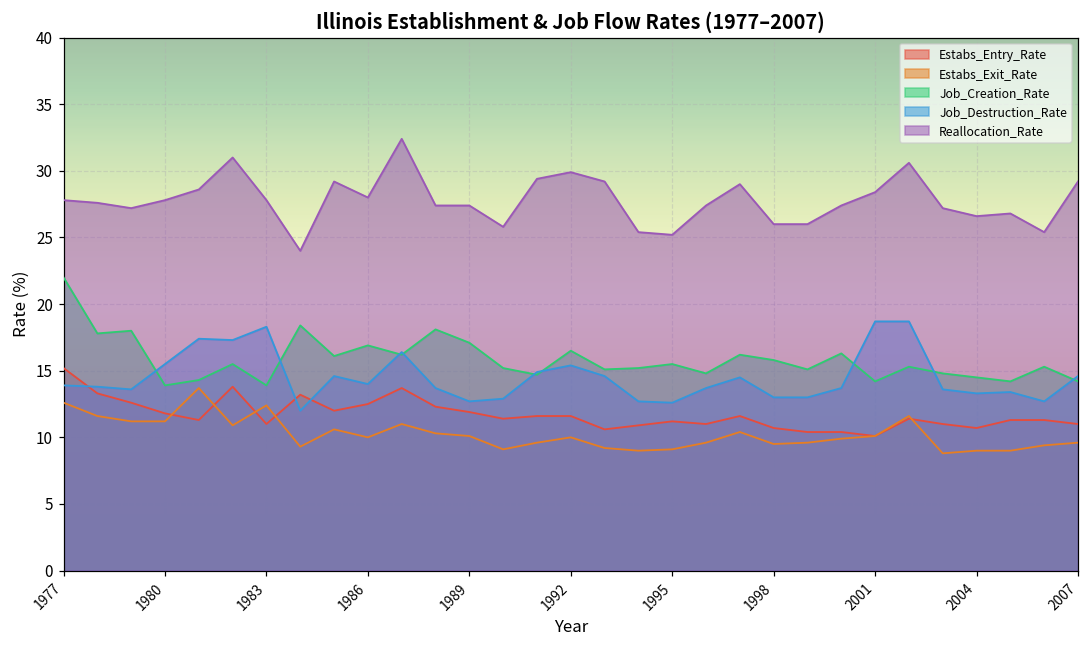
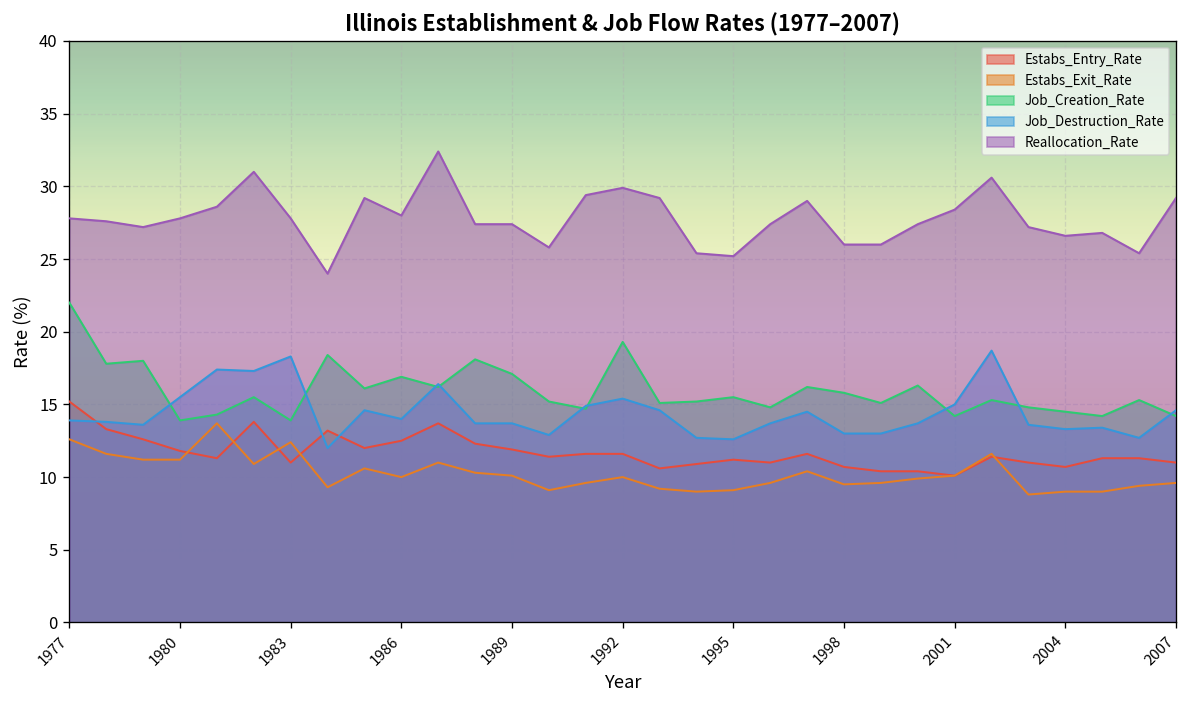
Job_Destruction_Rate, 1989: 12.7 -> 13.7
Job_Creation_Rate, 1992: 16.5 -> 19.3
Job_Destruction_Rate, 2001: 18.7 -> 15.0
